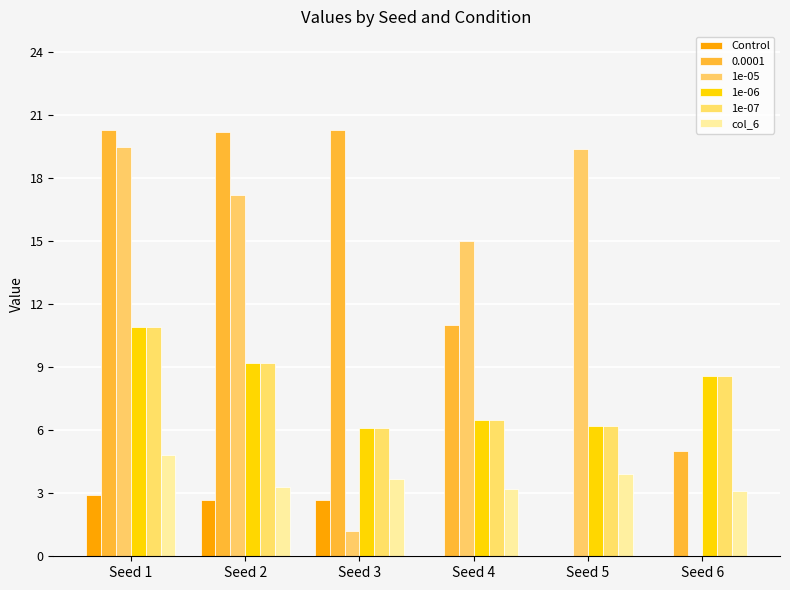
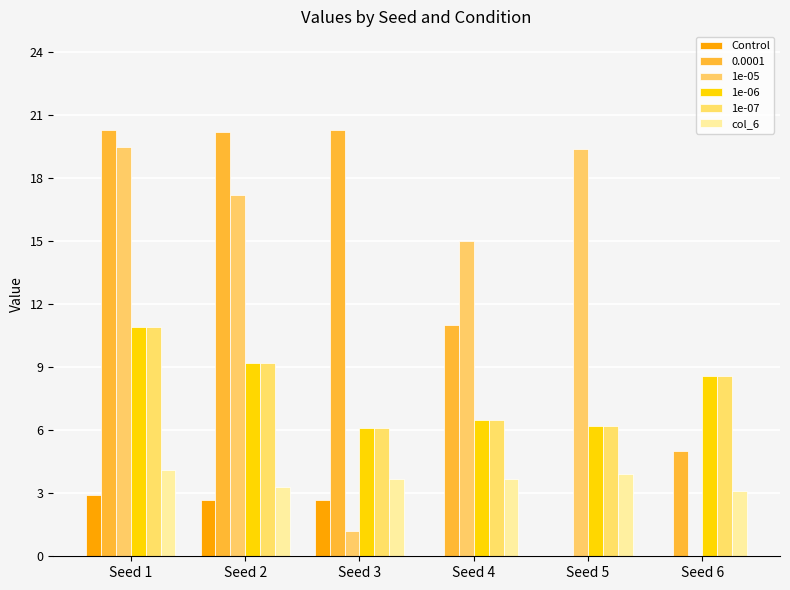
col_6, Seed 1: 4.8 -> 4.1
col_6, Seed 4: 3.2 -> 3.7
